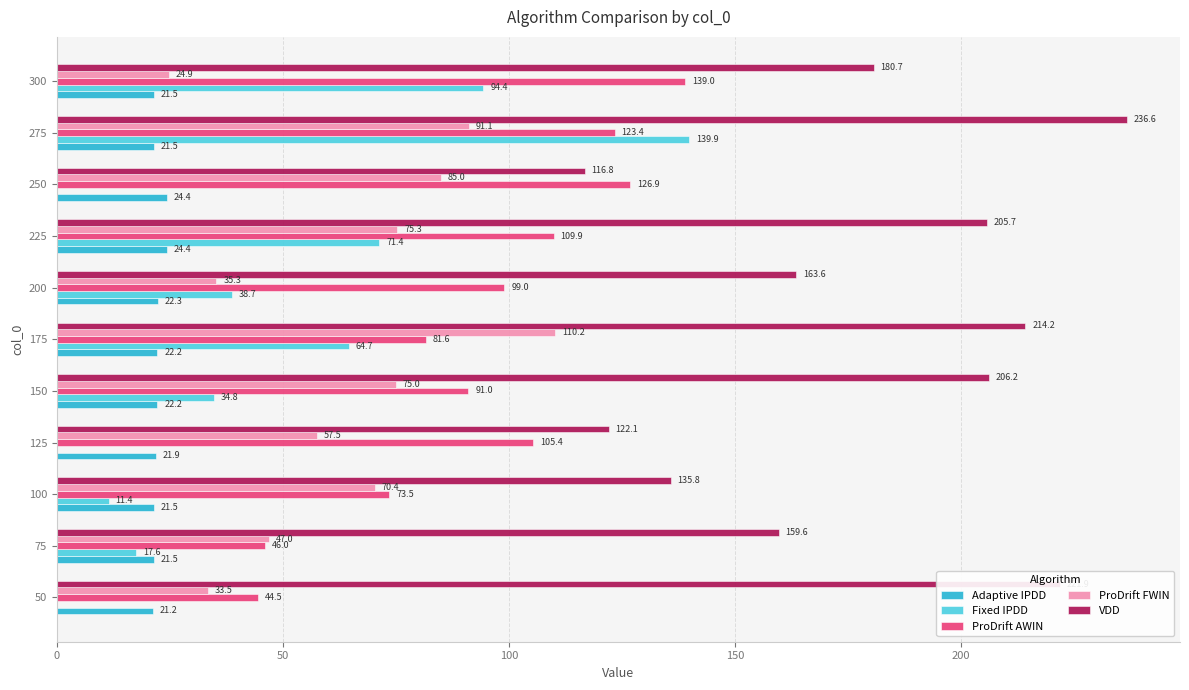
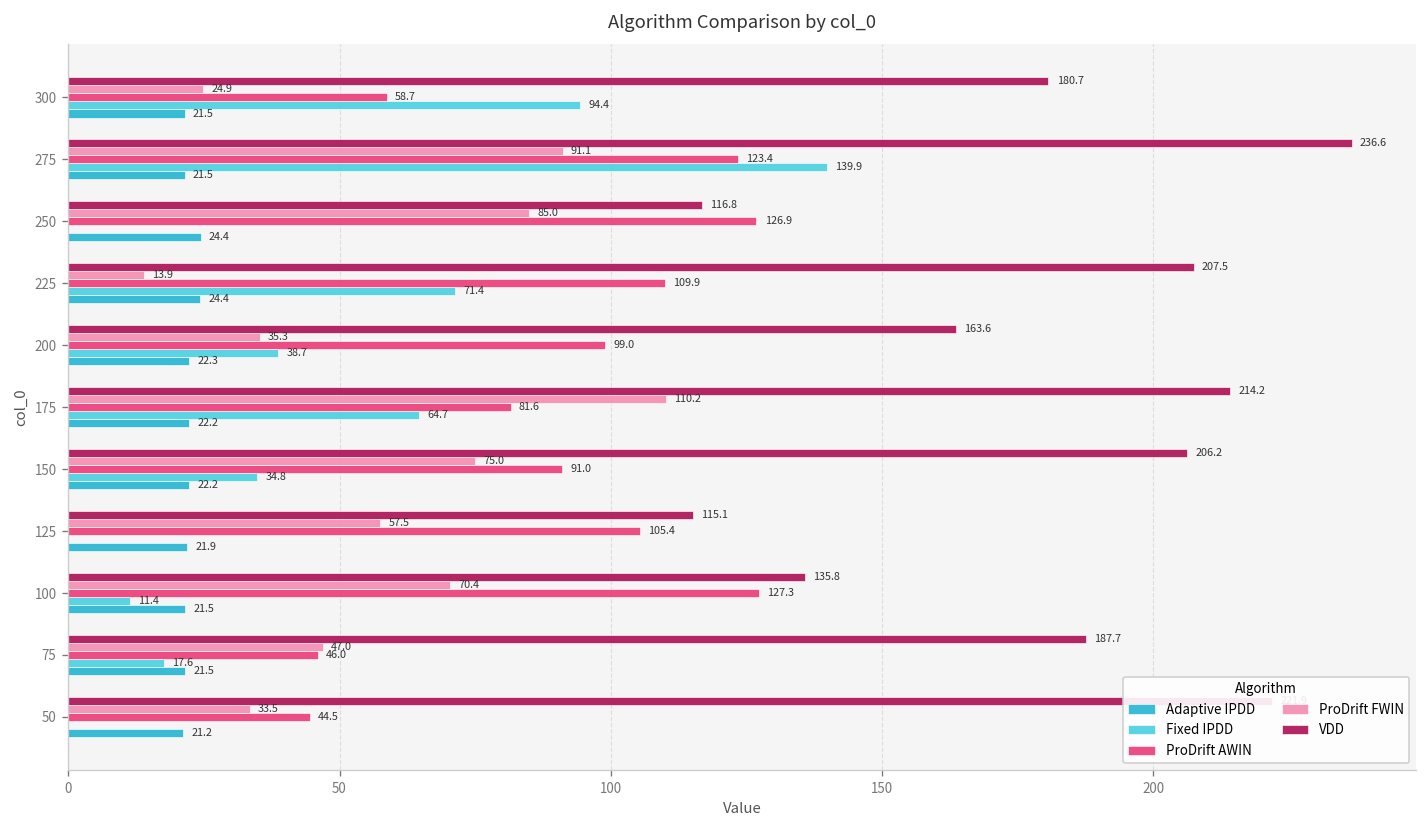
ProDrift AWIN, 300: 139.0 -> 58.7
VDD, 225: 205.7 -> 207.5
ProDrift FWIN, 225: 75.3 -> 13.9
VDD, 125: 122.1 -> 115.1
ProDrift AWIN, 100: 73.5 -> 127.3
VDD, 75: 159.6 -> 187.7
